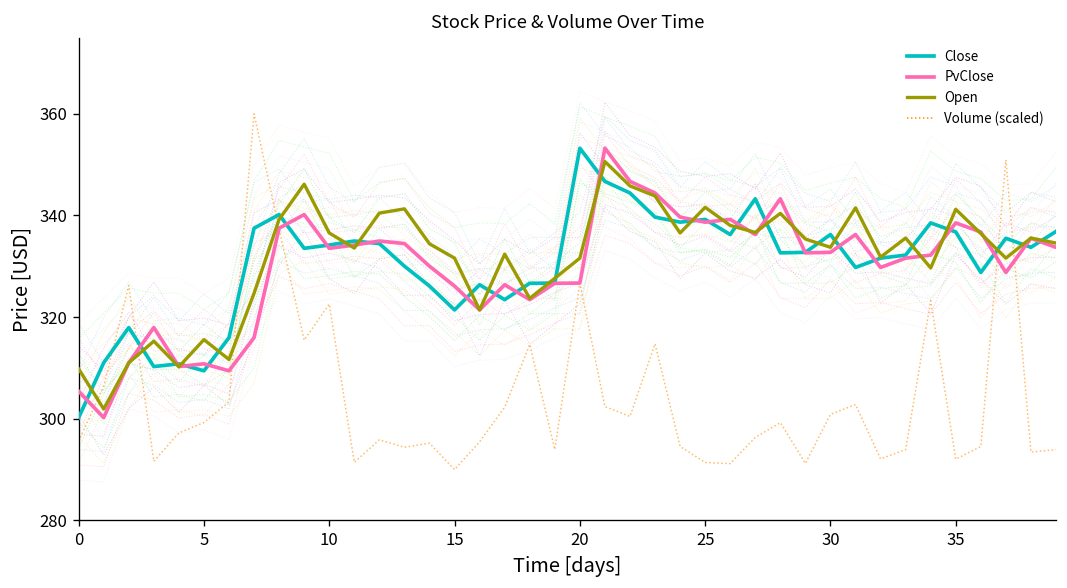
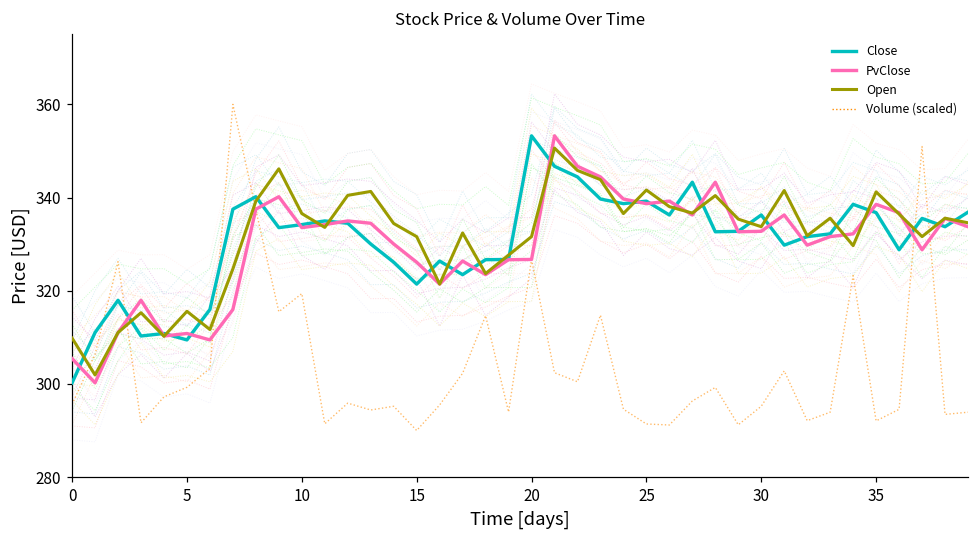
Volume (scaled), 10: 323 -> 319
Volume (scaled), 30: 301 -> 295
